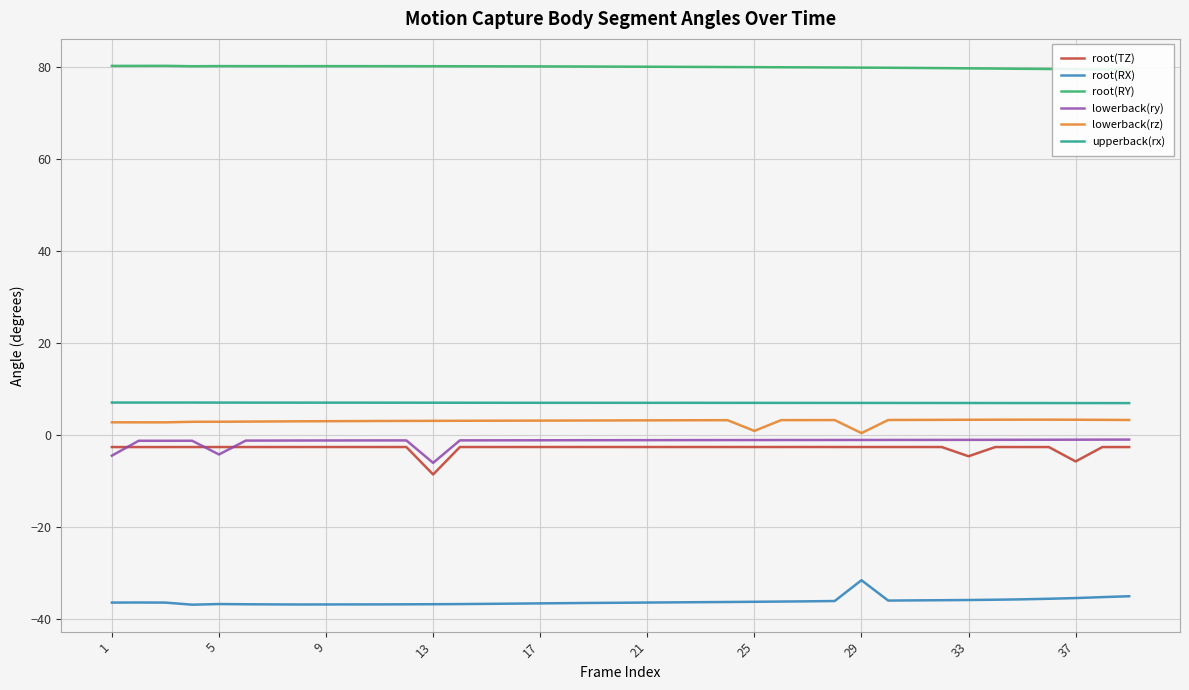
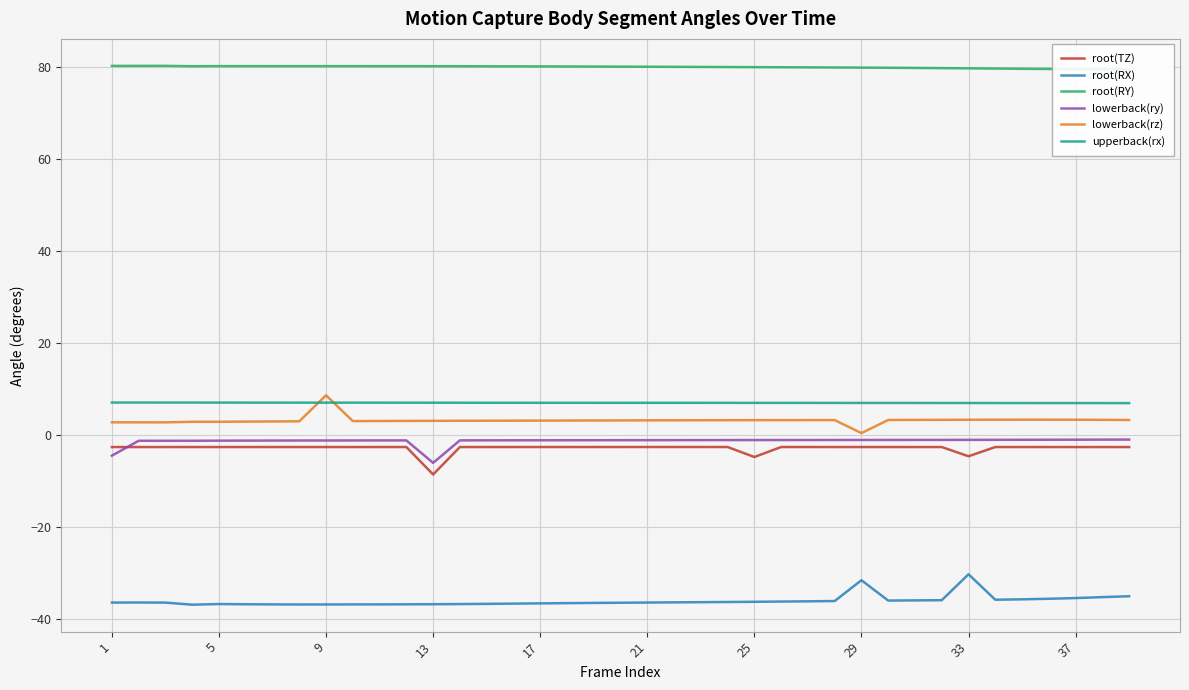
lowerback(ry), 5: -4 -> -1
lowerback(rz), 9: 3 -> 9
root(TZ), 25: -3 -> -5
lowerback(rz), 25: 1 -> 3
root(RX), 33: -36 -> -30
root(TZ), 37: -6 -> -3
